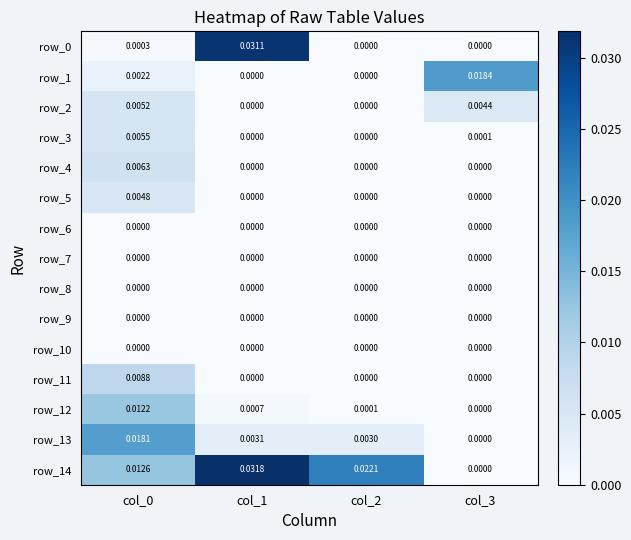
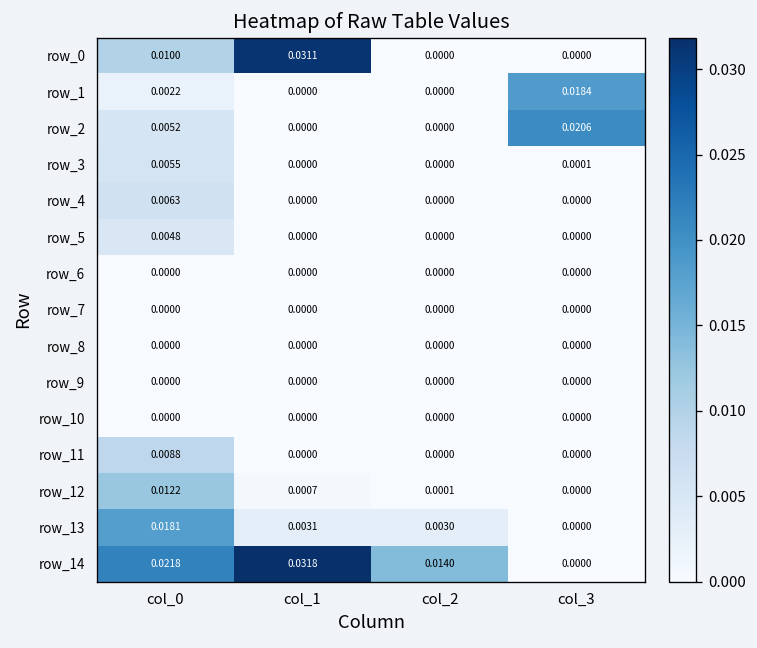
row_0, col_0: 0.0003 -> 0.0100
row_2, col_3: 0.0044 -> 0.0206
row_14, col_0: 0.0126 -> 0.0218
row_14, col_2: 0.0221 -> 0.0140
